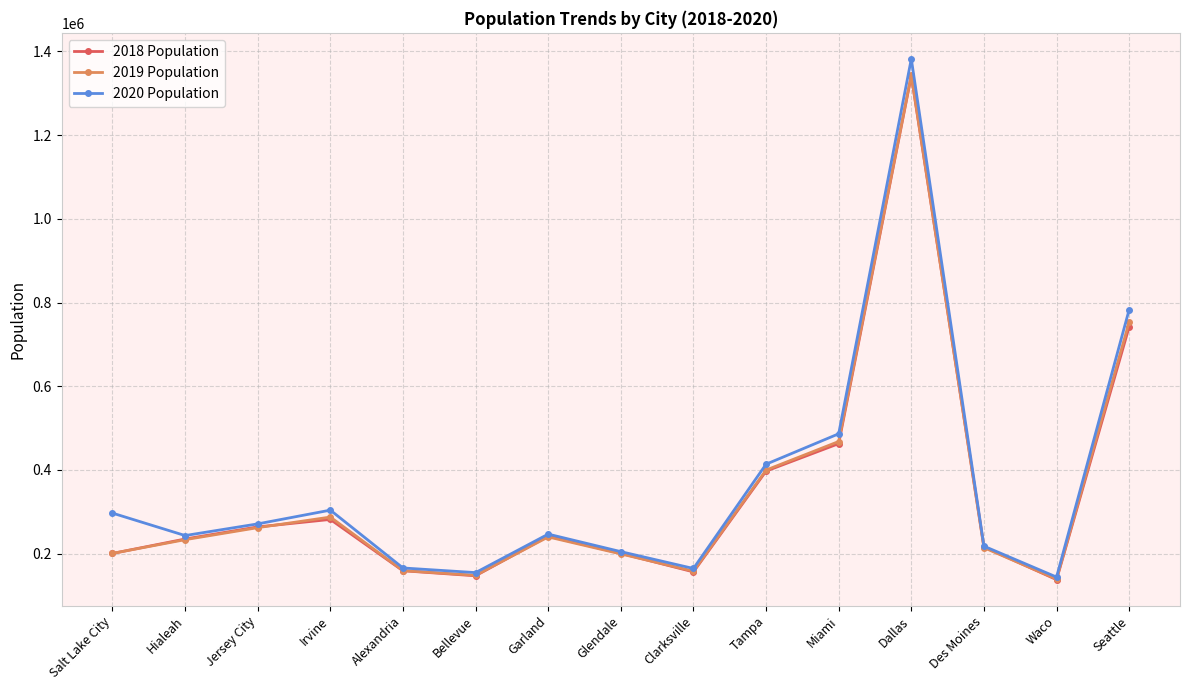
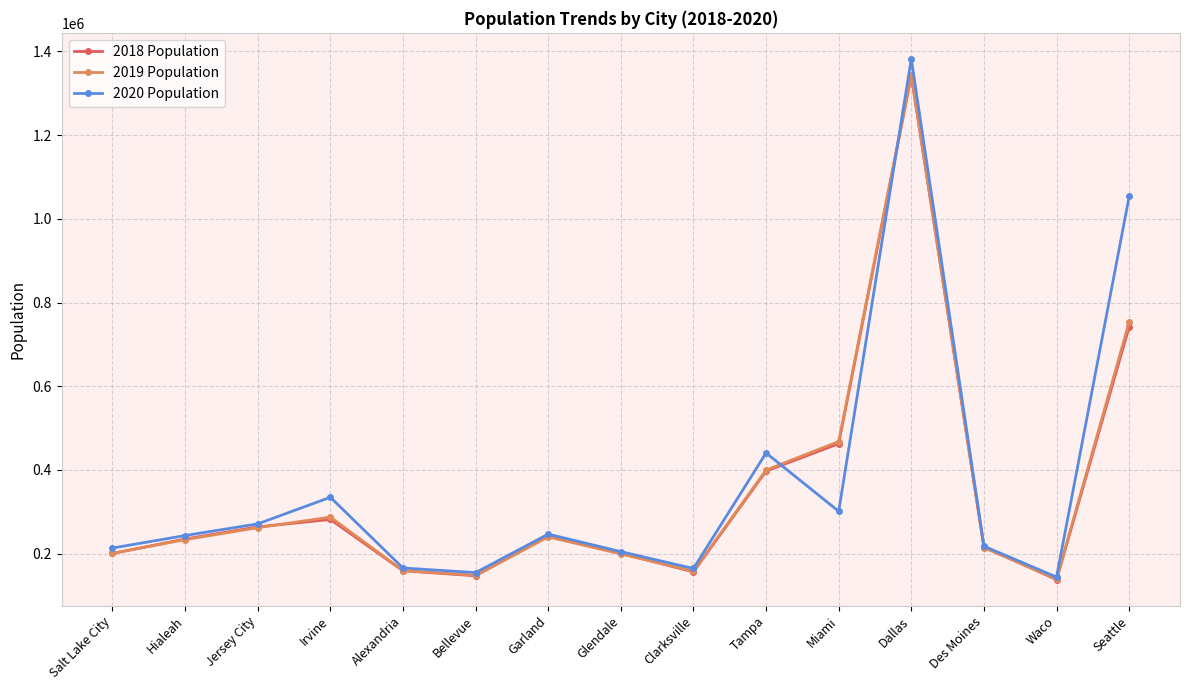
2020 Population, Salt Lake City: 300000 -> 210000
2020 Population, Irvine: 300000 -> 330000
2020 Population, Tampa: 410000 -> 440000
2020 Population, Miami: 490000 -> 300000
2020 Population, Seattle: 780000 -> 1050000
